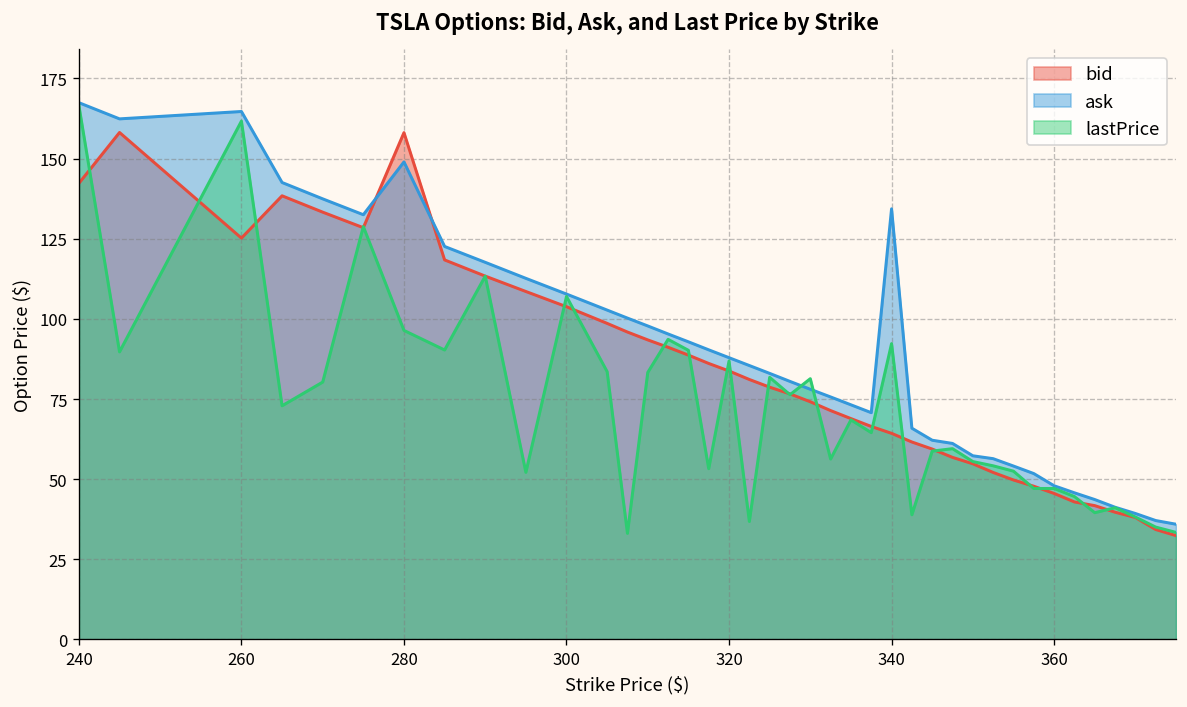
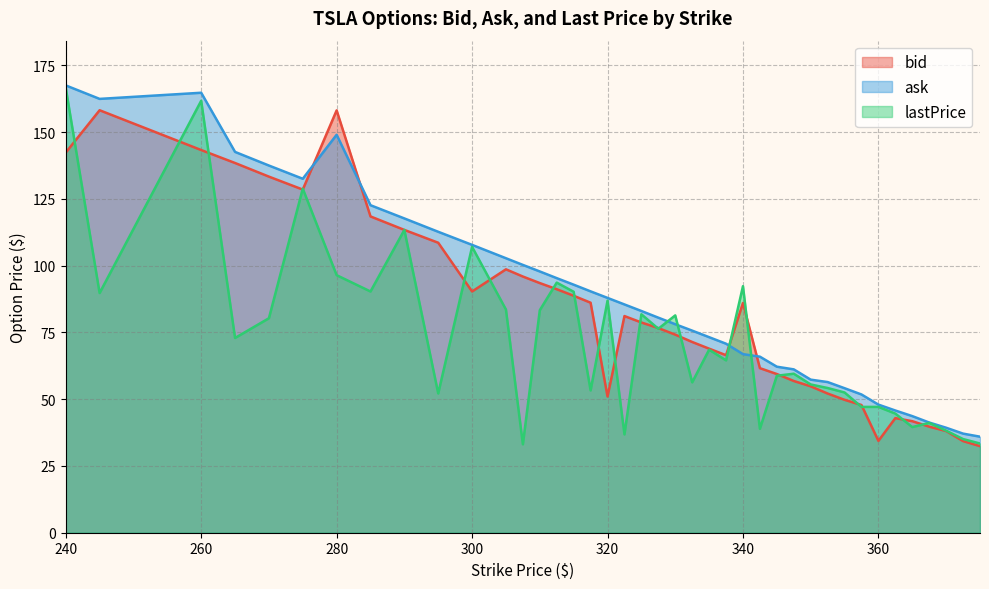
bid, 260: 125 -> 143
bid, 300: 104 -> 90
bid, 320: 84 -> 51
bid, 340: 64 -> 86
ask, 340: 134 -> 67
bid, 360: 46 -> 34
